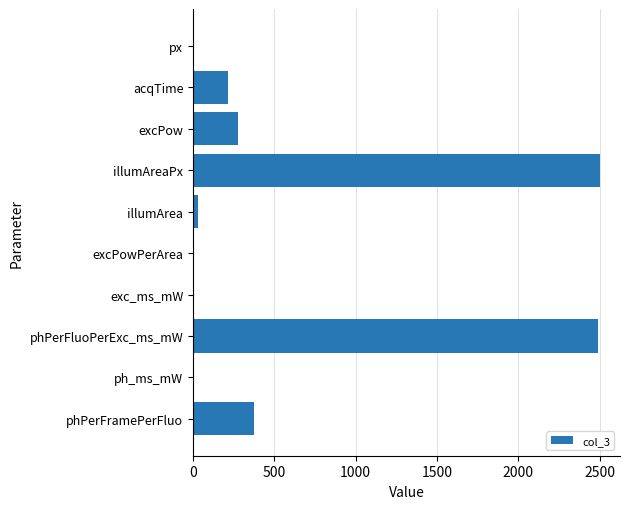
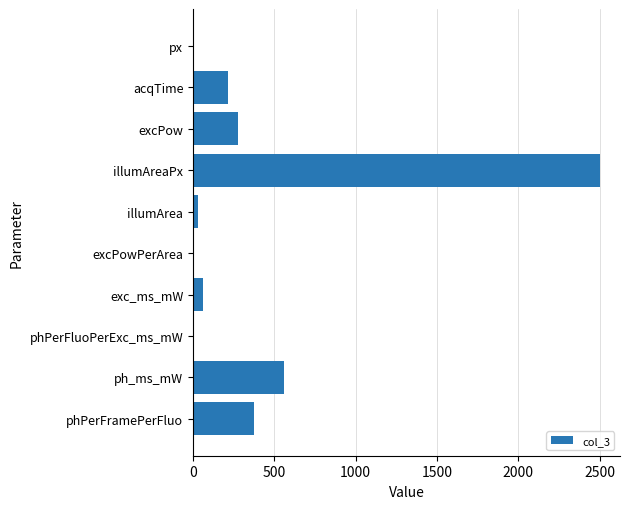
exc_ms_mW: 0 -> 60
phPerFluoPerExc_ms_mW: 2490 -> 0
ph_ms_mW: 0 -> 560
